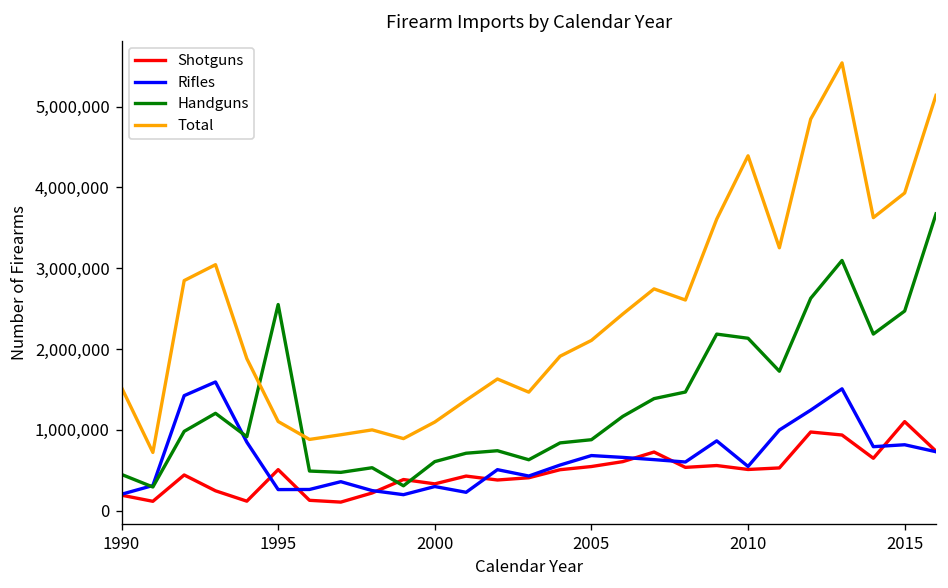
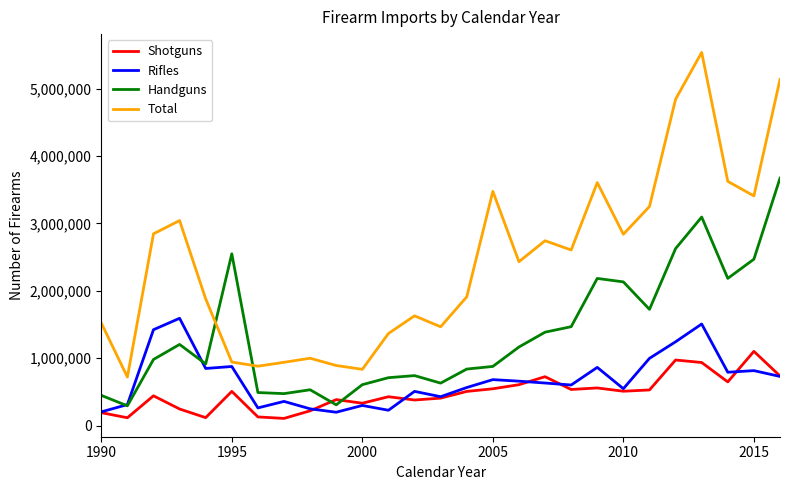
Rifles, 1995: 300,000 -> 900,000
Total, 1995: 1,100,000 -> 900,000
Total, 2000: 1,100,000 -> 800,000
Total, 2005: 2,100,000 -> 3,500,000
Total, 2010: 4,400,000 -> 2,800,000
Total, 2015: 3,900,000 -> 3,400,000
